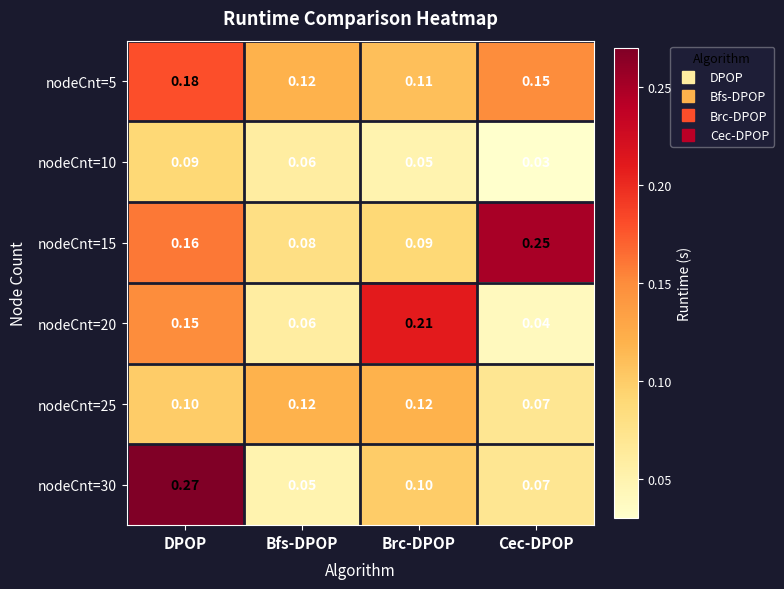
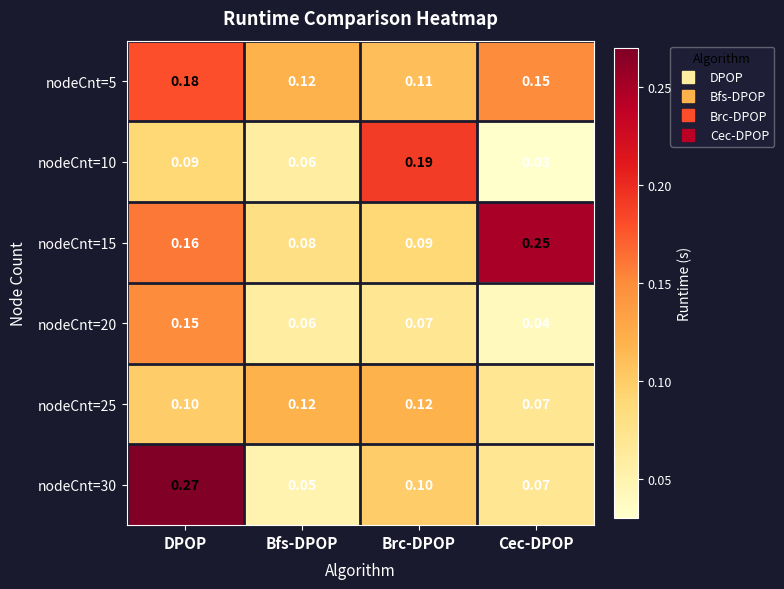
nodeCnt=10, Brc-DPOP: 0.05 -> 0.19
nodeCnt=20, Brc-DPOP: 0.21 -> 0.07
